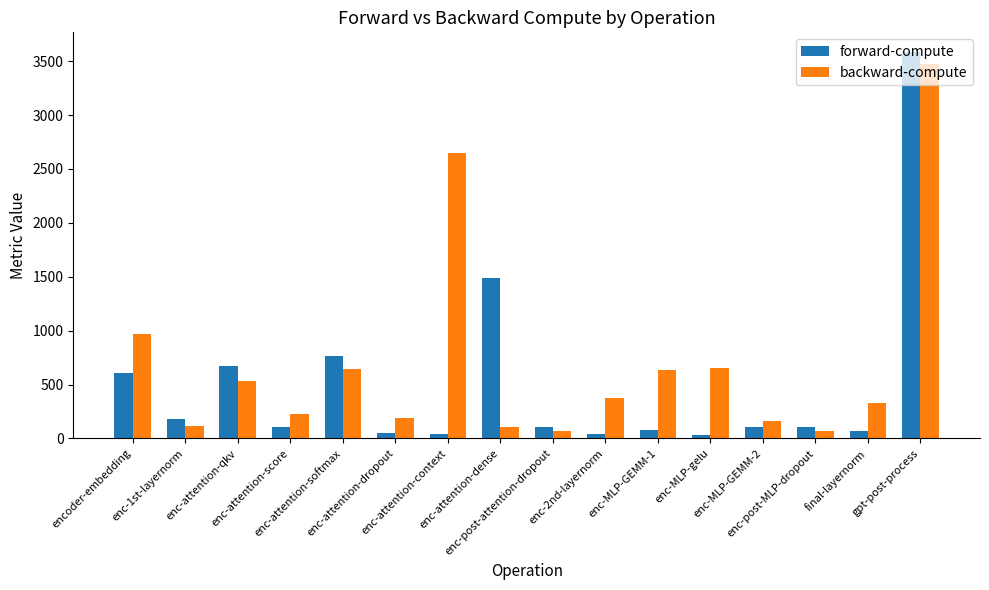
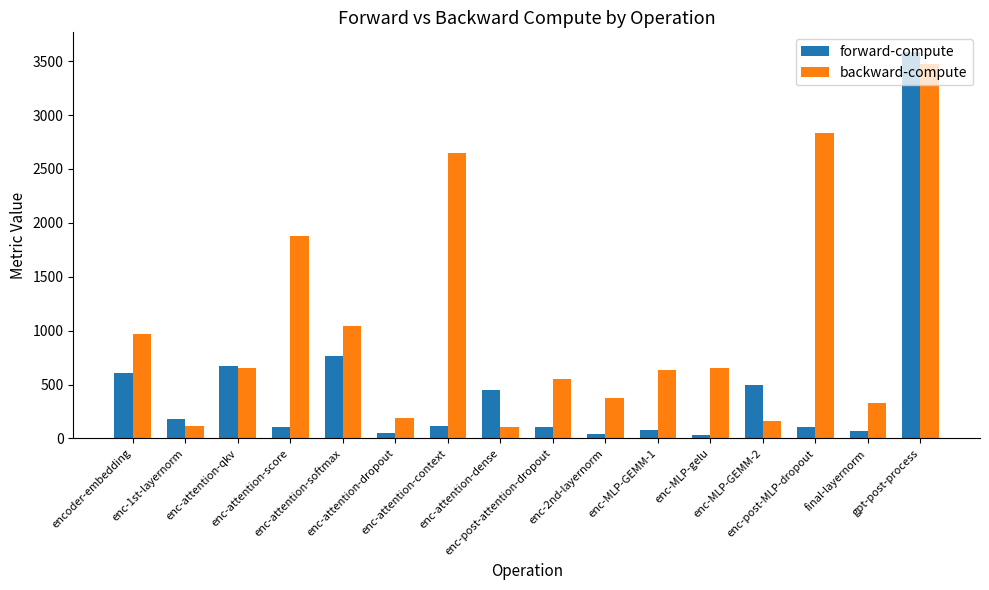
backward-compute, enc-attention-qkv: 530 -> 660
backward-compute, enc-attention-score: 230 -> 1880
backward-compute, enc-attention-softmax: 640 -> 1050
forward-compute, enc-attention-context: 40 -> 110
forward-compute, enc-attention-dense: 1490 -> 450
backward-compute, enc-post-attention-dropout: 70 -> 550
forward-compute, enc-MLP-GEMM-2: 100 -> 500
backward-compute, enc-post-MLP-dropout: 70 -> 2840
